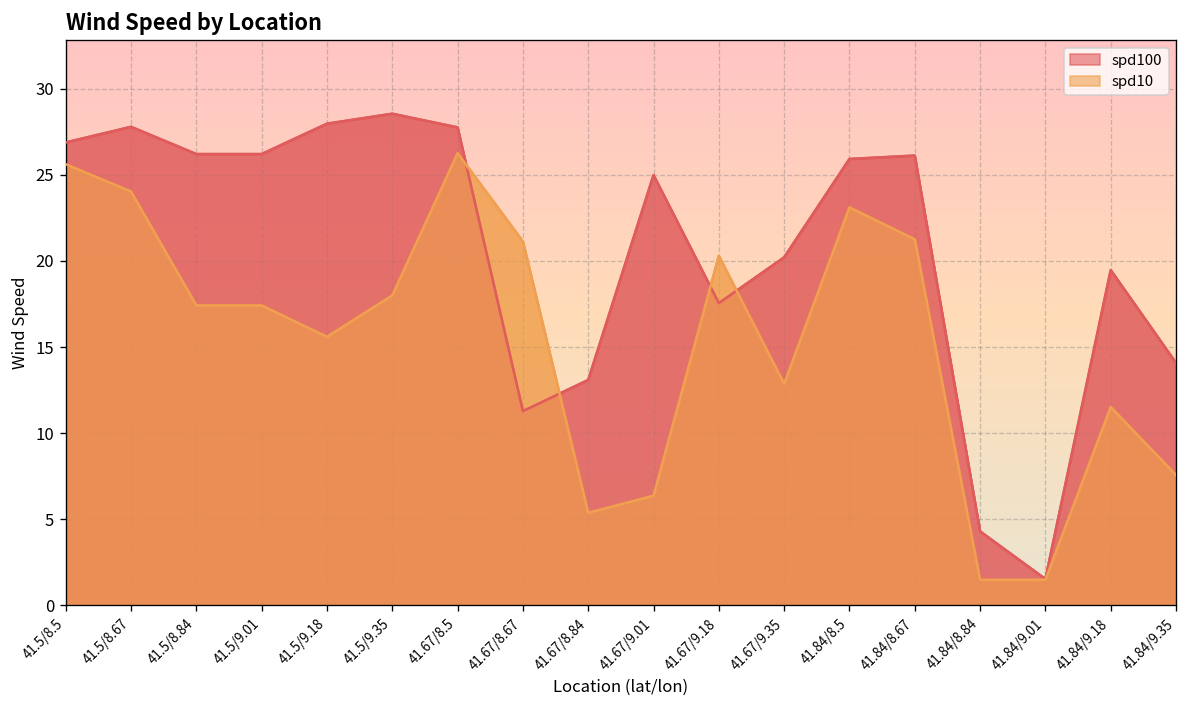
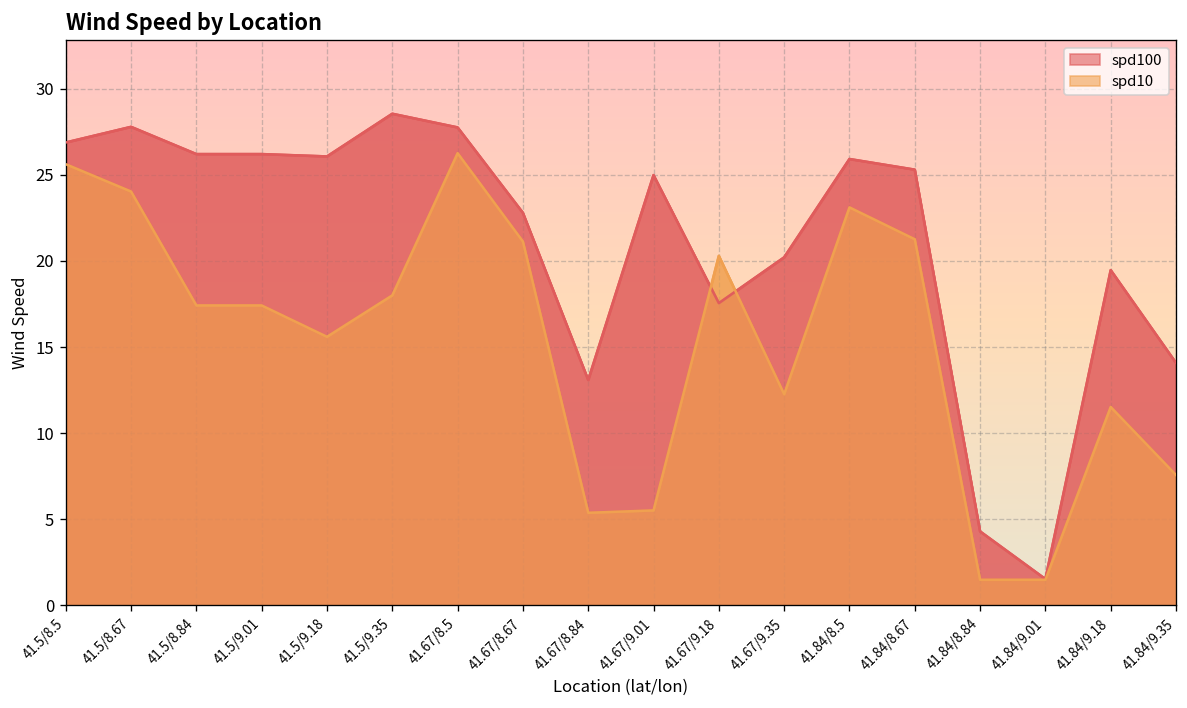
spd100, 41.5/9.18: 28.0 -> 26.1
spd100, 41.67/8.67: 11.3 -> 22.8
spd10, 41.67/9.01: 6.4 -> 5.5
spd10, 41.67/9.35: 12.9 -> 12.3
spd100, 41.84/8.67: 26.1 -> 25.3
